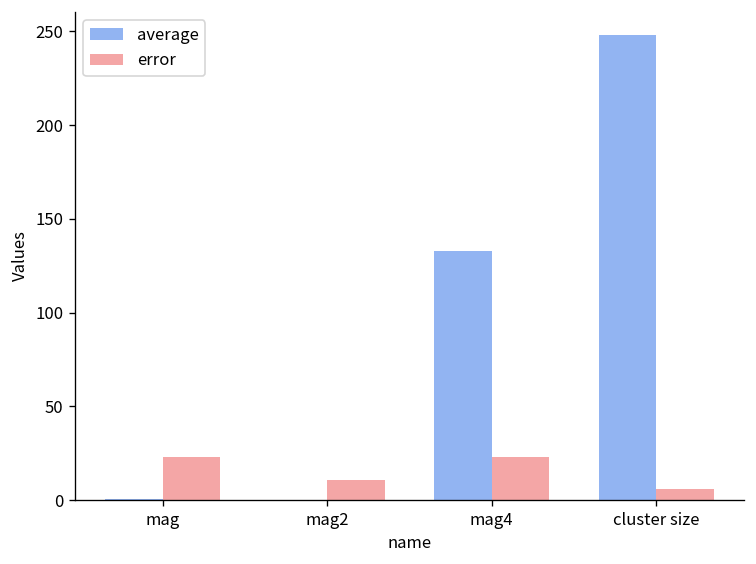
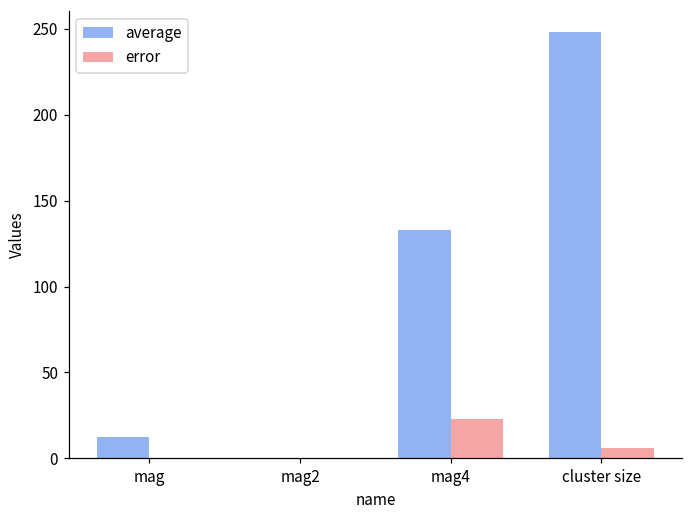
average, mag: 1 -> 13
error, mag: 23 -> 0
error, mag2: 11 -> 0
